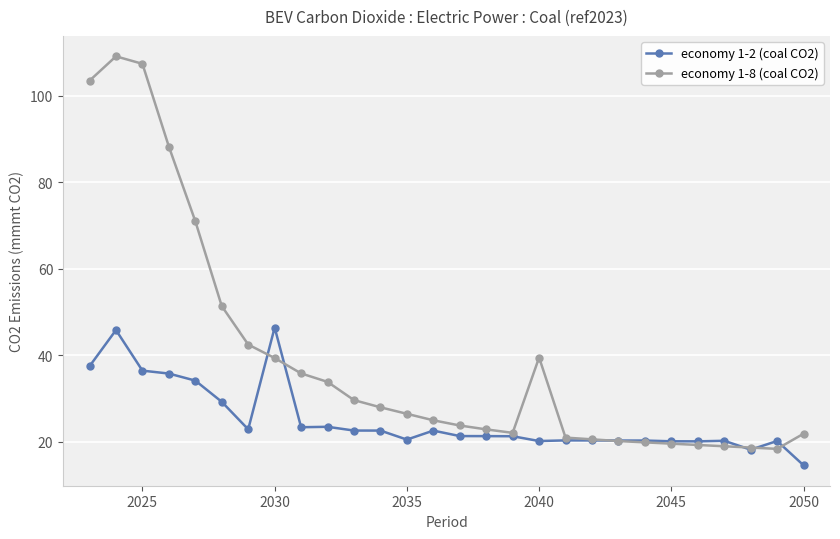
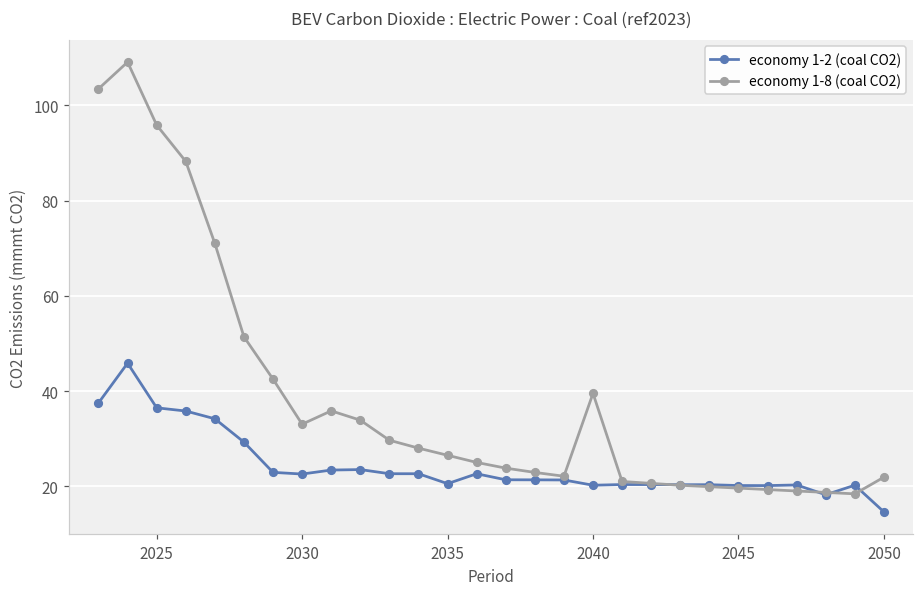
economy 1-8 (coal CO2), 2025: 107 -> 96
economy 1-2 (coal CO2), 2030: 46 -> 23
economy 1-8 (coal CO2), 2030: 39 -> 33
